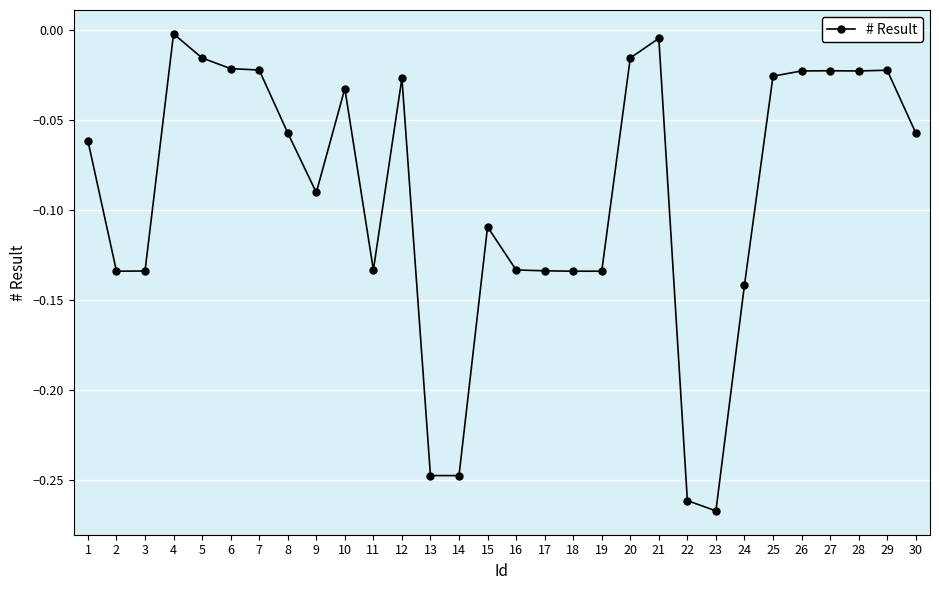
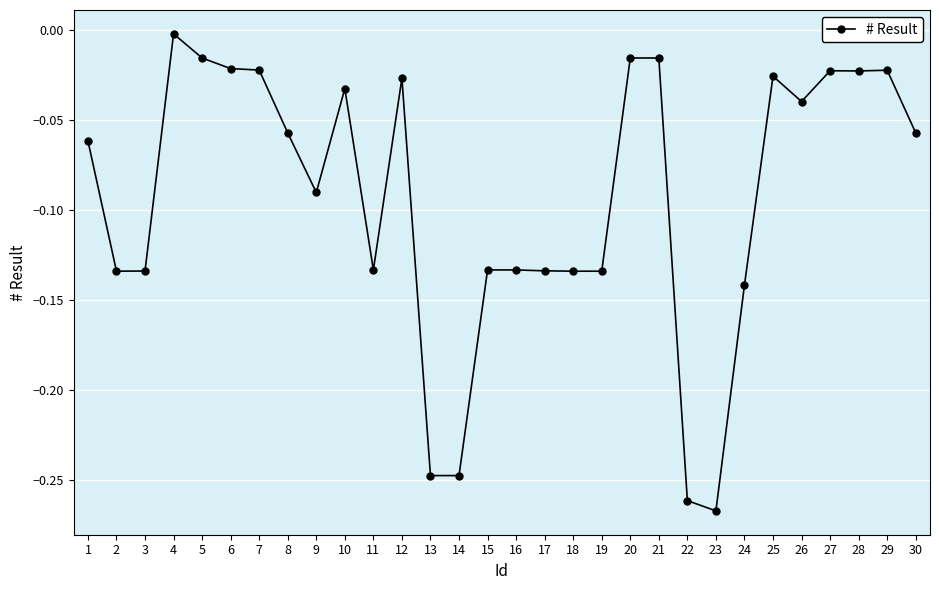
15: -0.110 -> -0.134
21: -0.005 -> -0.016
26: -0.023 -> -0.040
